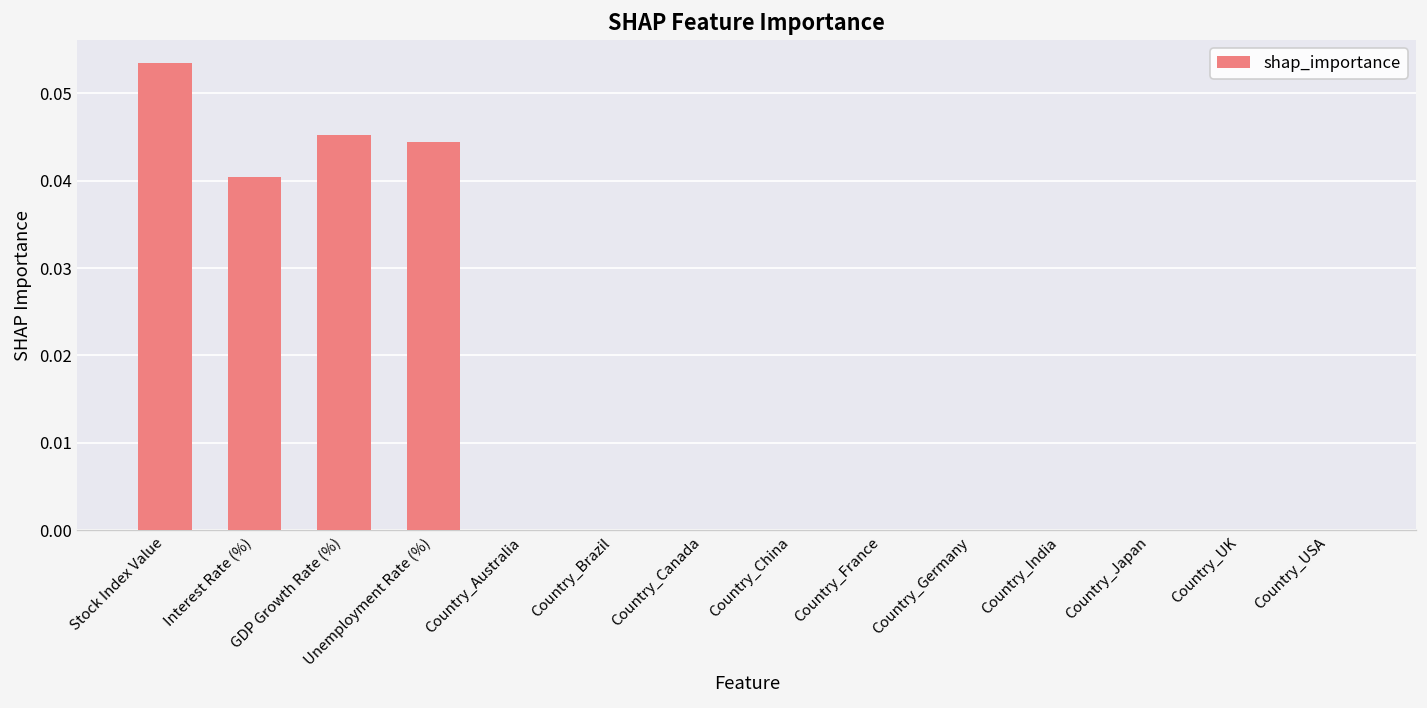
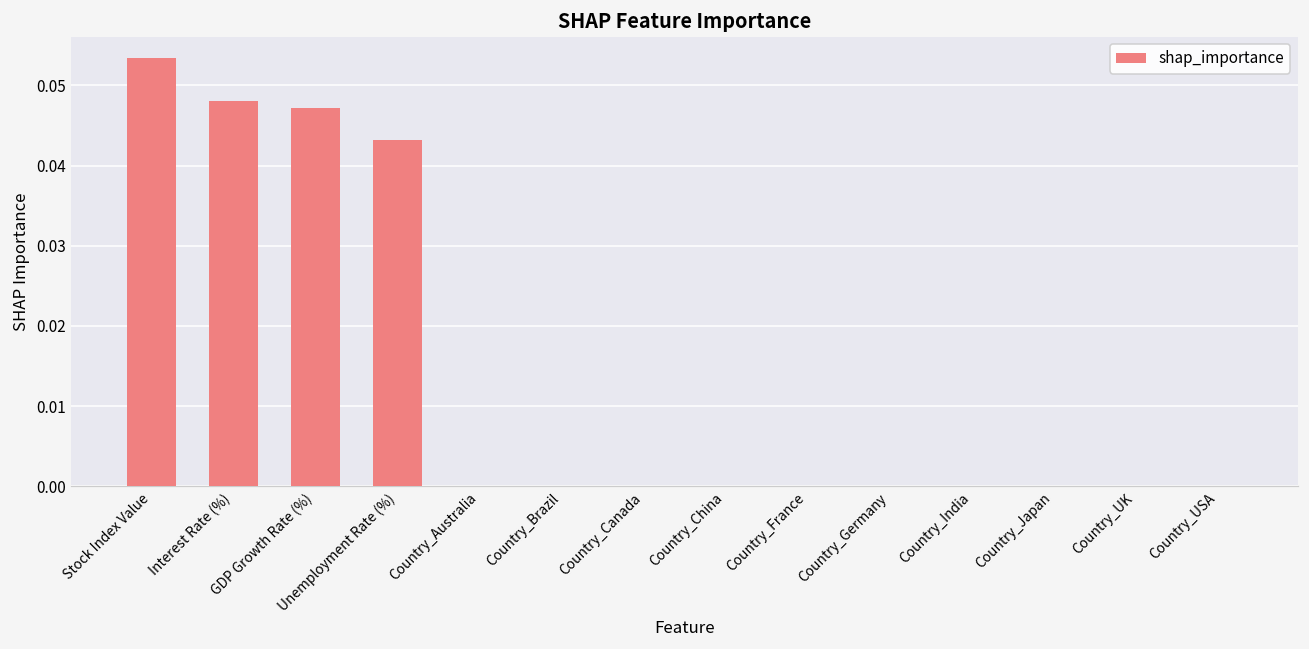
Interest Rate (%): 0.040 -> 0.048
GDP Growth Rate (%): 0.045 -> 0.047
Unemployment Rate (%): 0.044 -> 0.043
